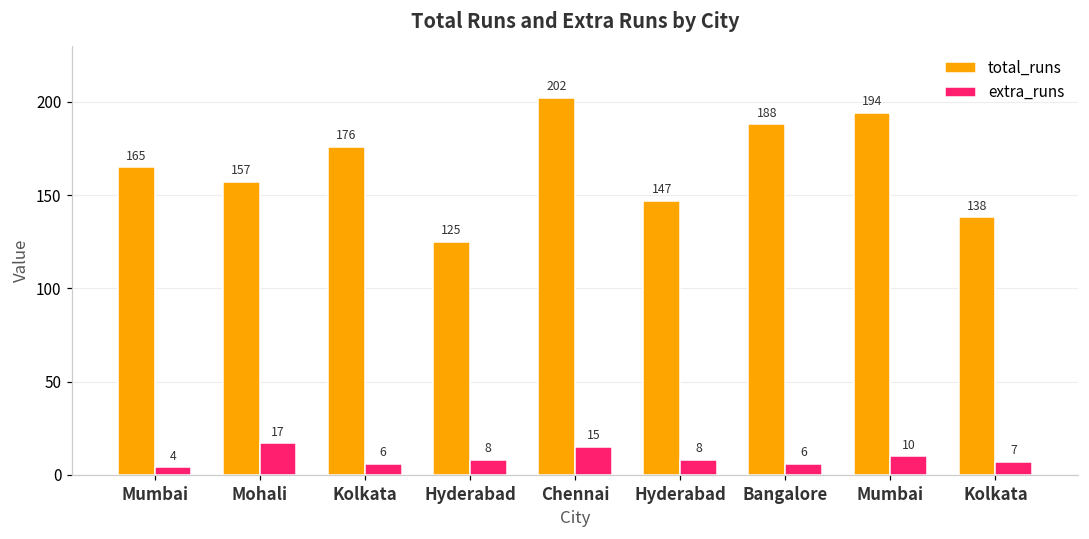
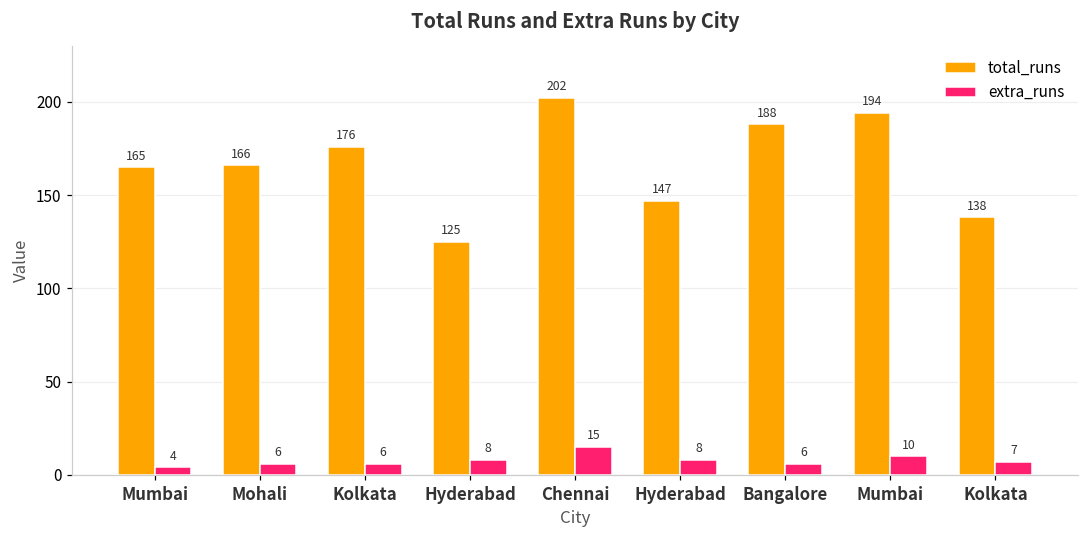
total_runs, Mohali: 157 -> 166
extra_runs, Mohali: 17 -> 6
